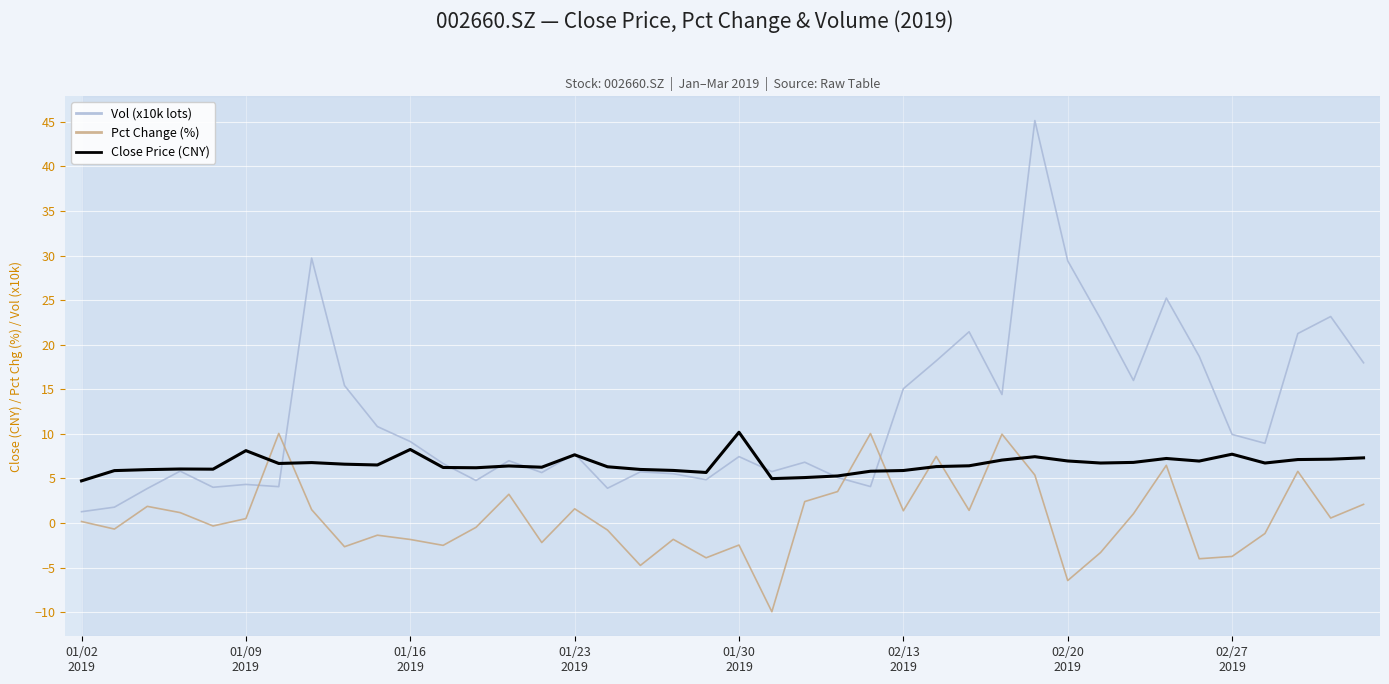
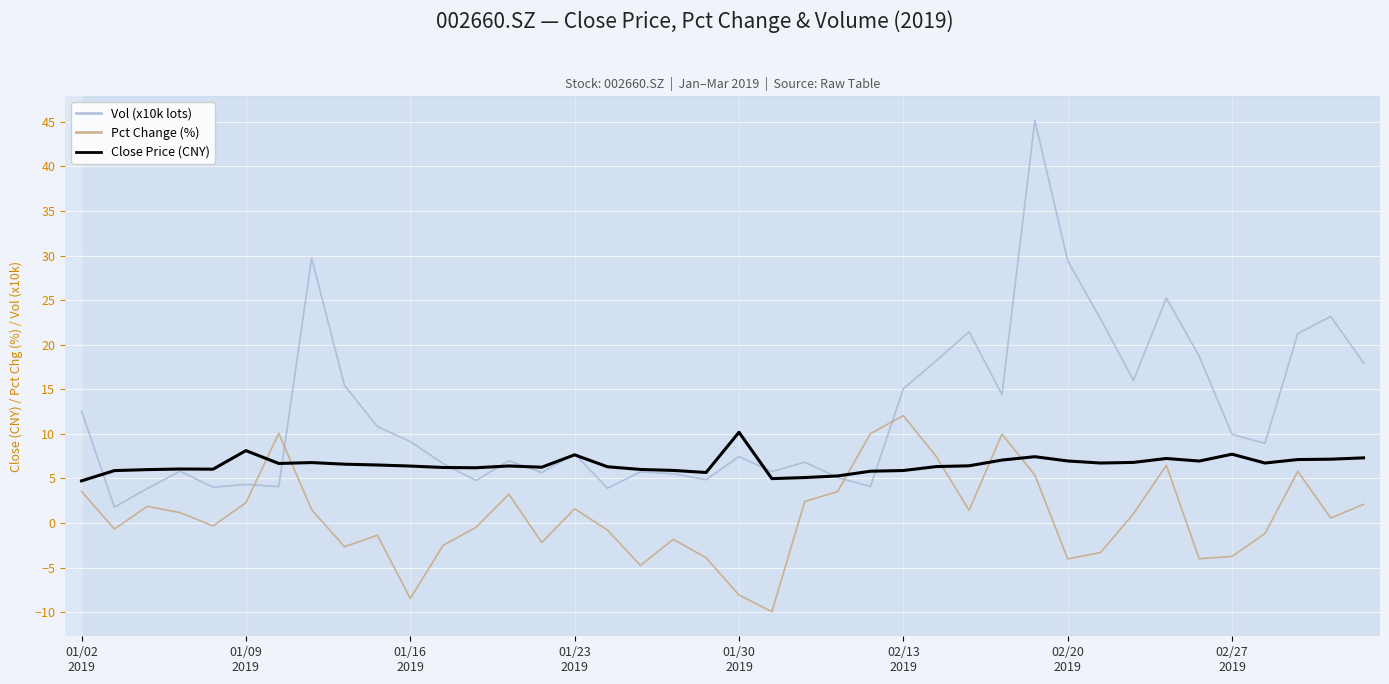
Vol (x10k lots), 01/02 2019: 1 -> 13
Pct Change (%), 01/02 2019: 0 -> 4
Pct Change (%), 01/09 2019: 0 -> 2
Pct Change (%), 01/16 2019: -2 -> -8
Close Price (CNY), 01/16 2019: 8 -> 6
Pct Change (%), 01/30 2019: -2 -> -8
Pct Change (%), 02/13 2019: 1 -> 12
Pct Change (%), 02/20 2019: -6 -> -4
